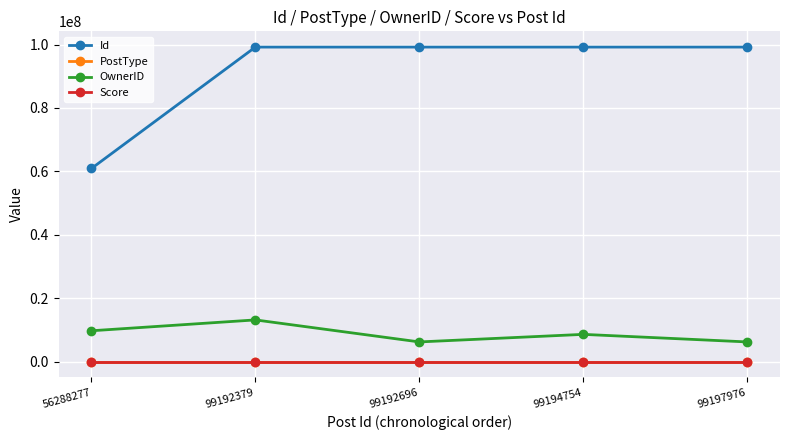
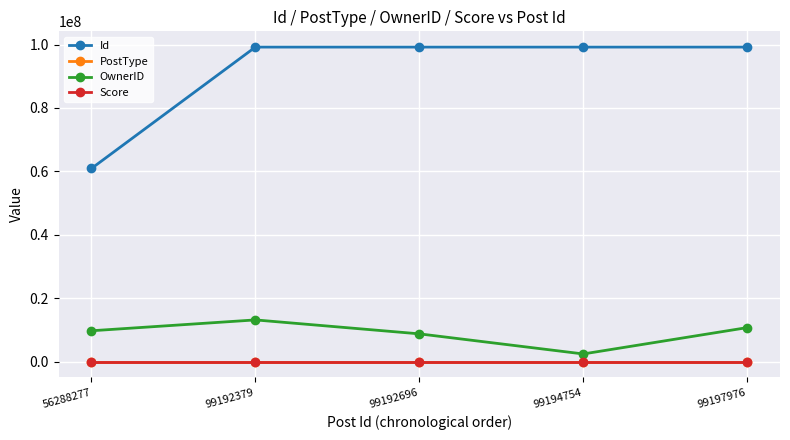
OwnerID, 99192696: 6000000 -> 9000000
OwnerID, 99194754: 9000000 -> 2000000
OwnerID, 99197976: 6000000 -> 11000000
